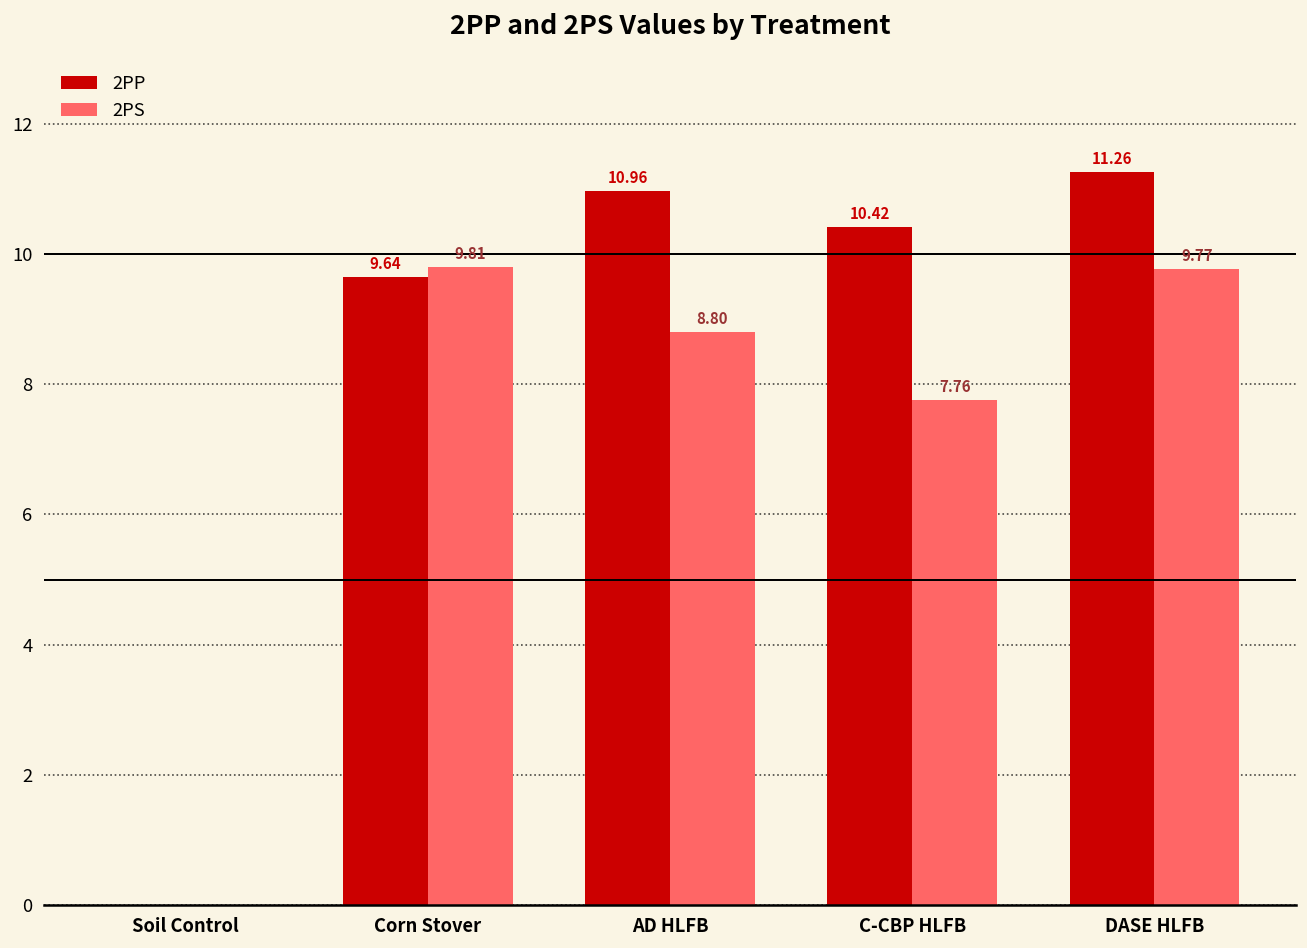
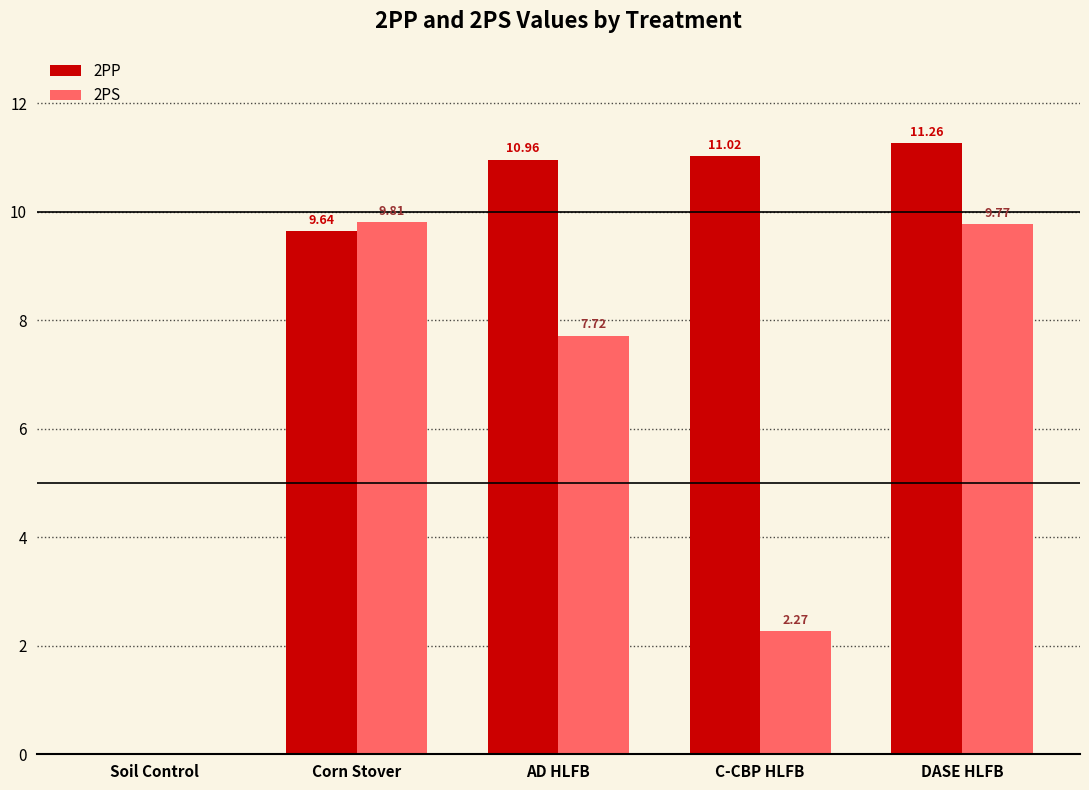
2PS, AD HLFB: 8.80 -> 7.72
2PP, C-CBP HLFB: 10.42 -> 11.02
2PS, C-CBP HLFB: 7.76 -> 2.27
